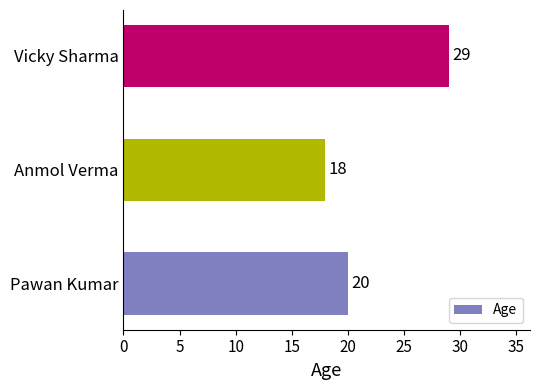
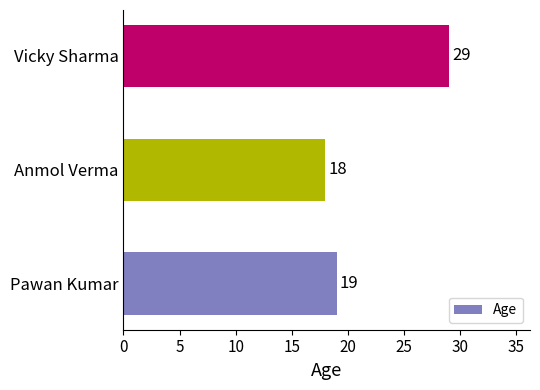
Pawan Kumar: 20 -> 19
